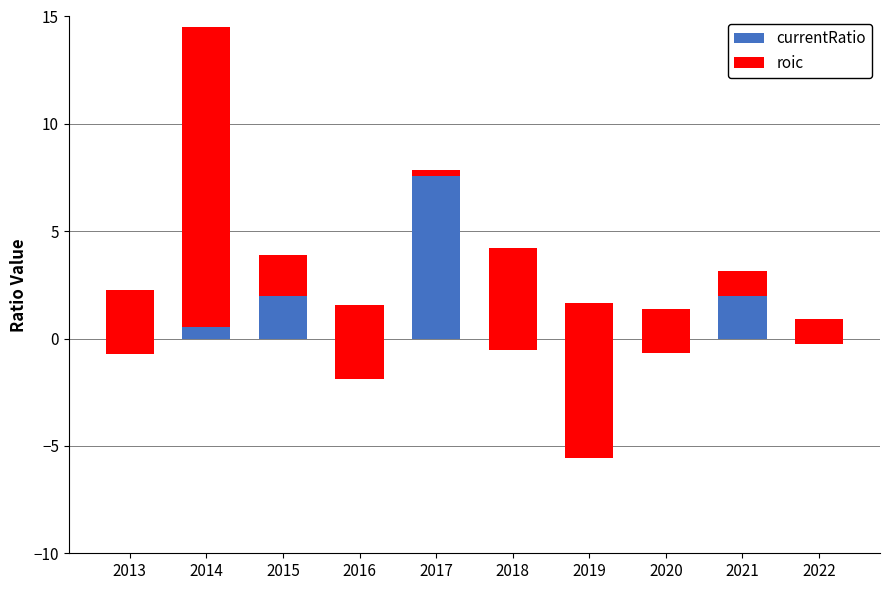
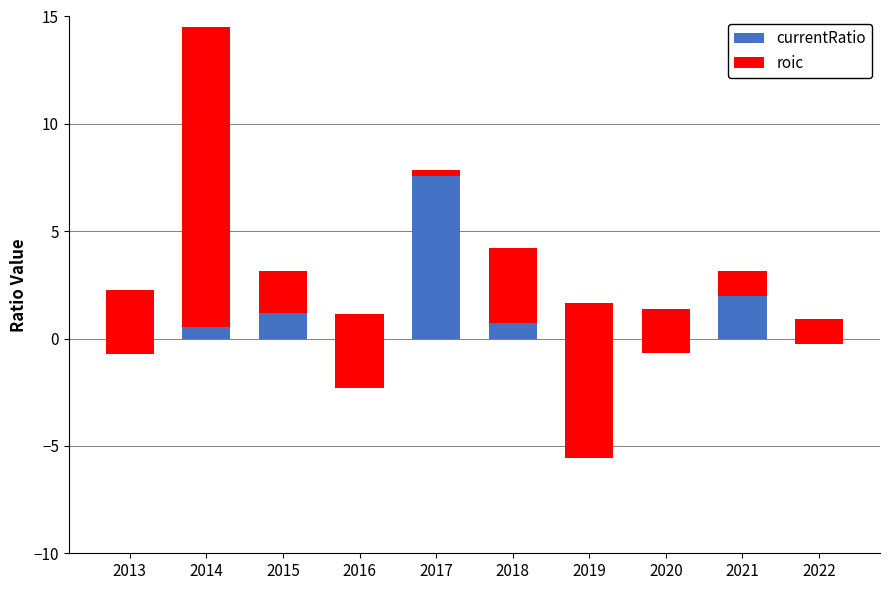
currentRatio, 2015: 3.9 -> 3.1
currentRatio, 2016: 1.6 -> 1.2
roic, 2018: -4.7 -> -3.5
